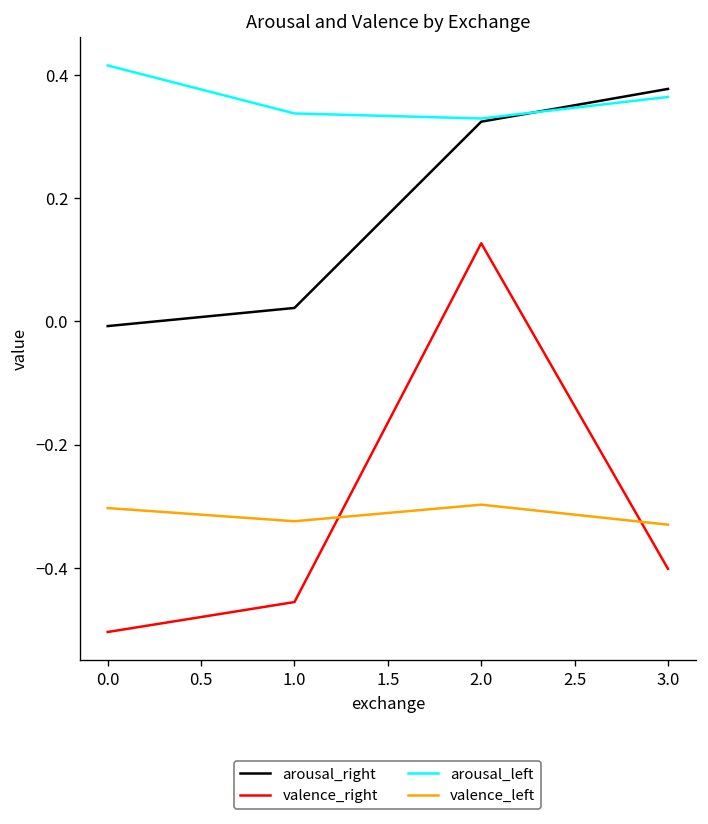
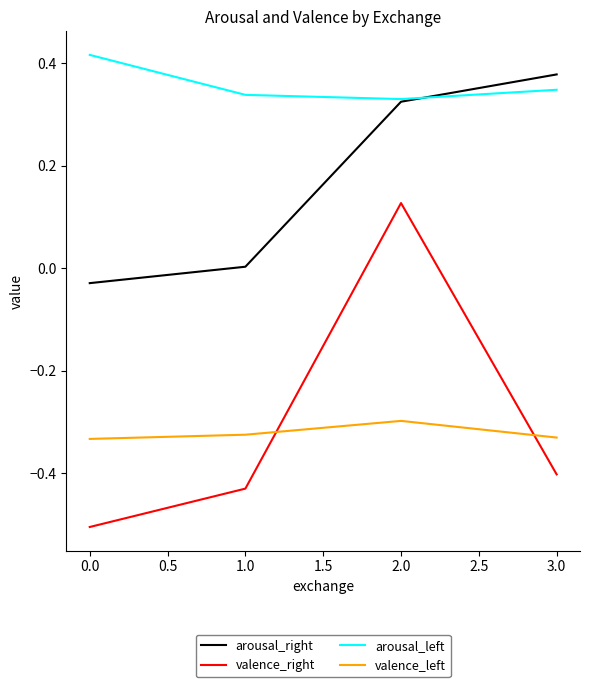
arousal_right, 0.0: -0.01 -> -0.03
valence_left, 0.0: -0.30 -> -0.33
arousal_right, 1.0: 0.02 -> 0.00
valence_right, 1.0: -0.46 -> -0.43
arousal_left, 3.0: 0.36 -> 0.35
